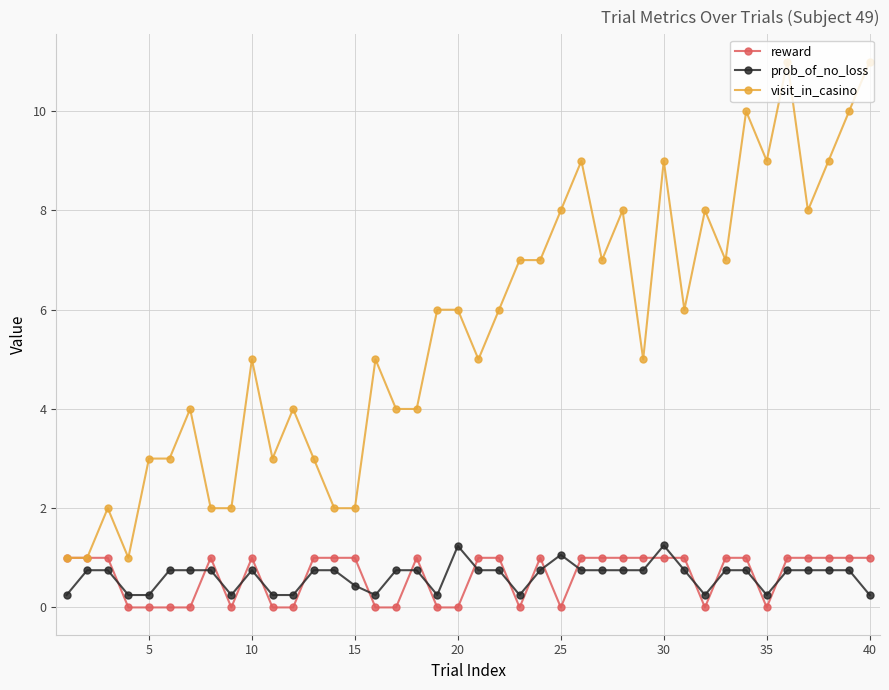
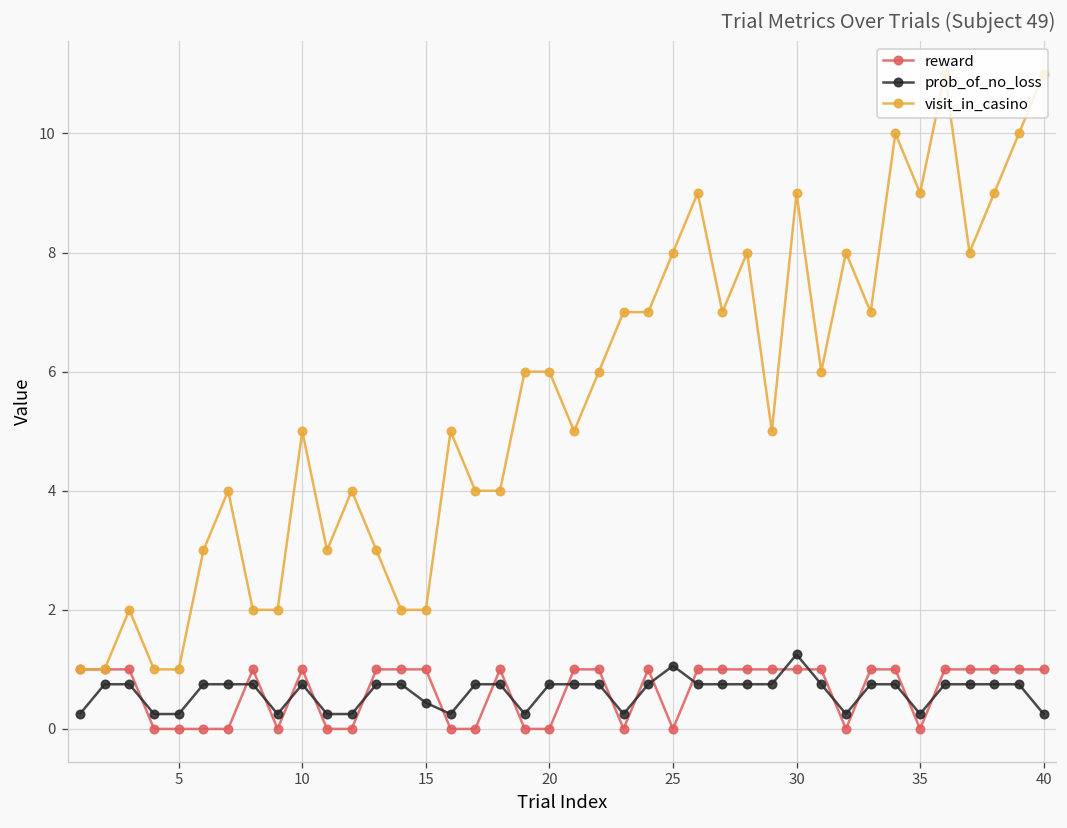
visit_in_casino, 5: 3 -> 1
prob_of_no_loss, 20: 1.2 -> 0.8
